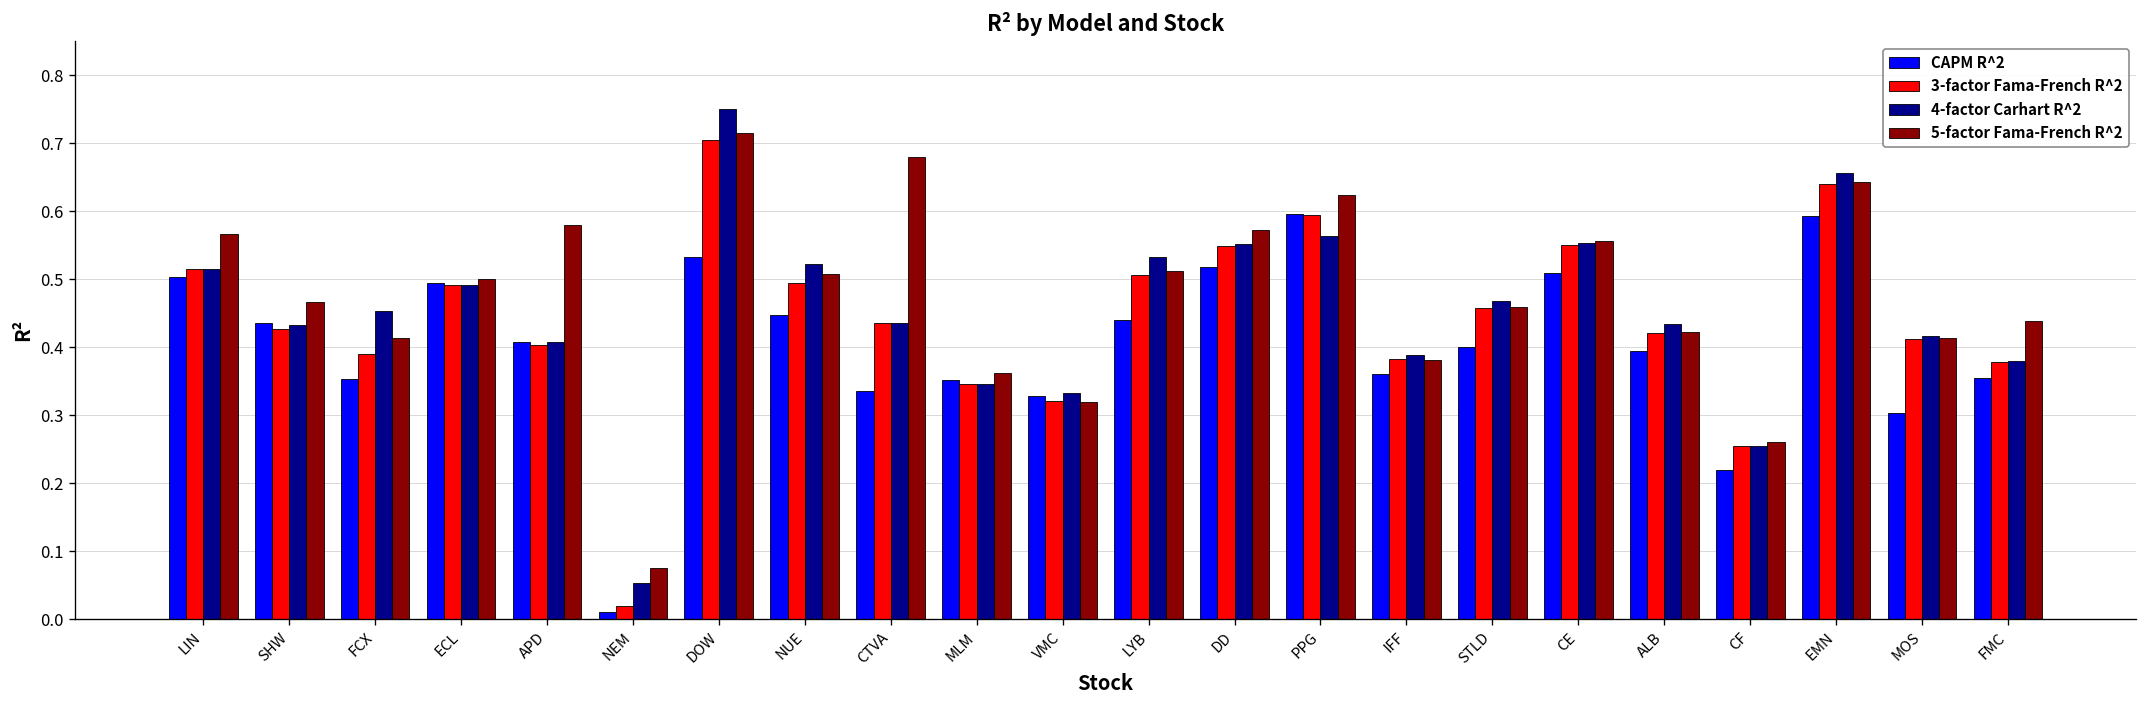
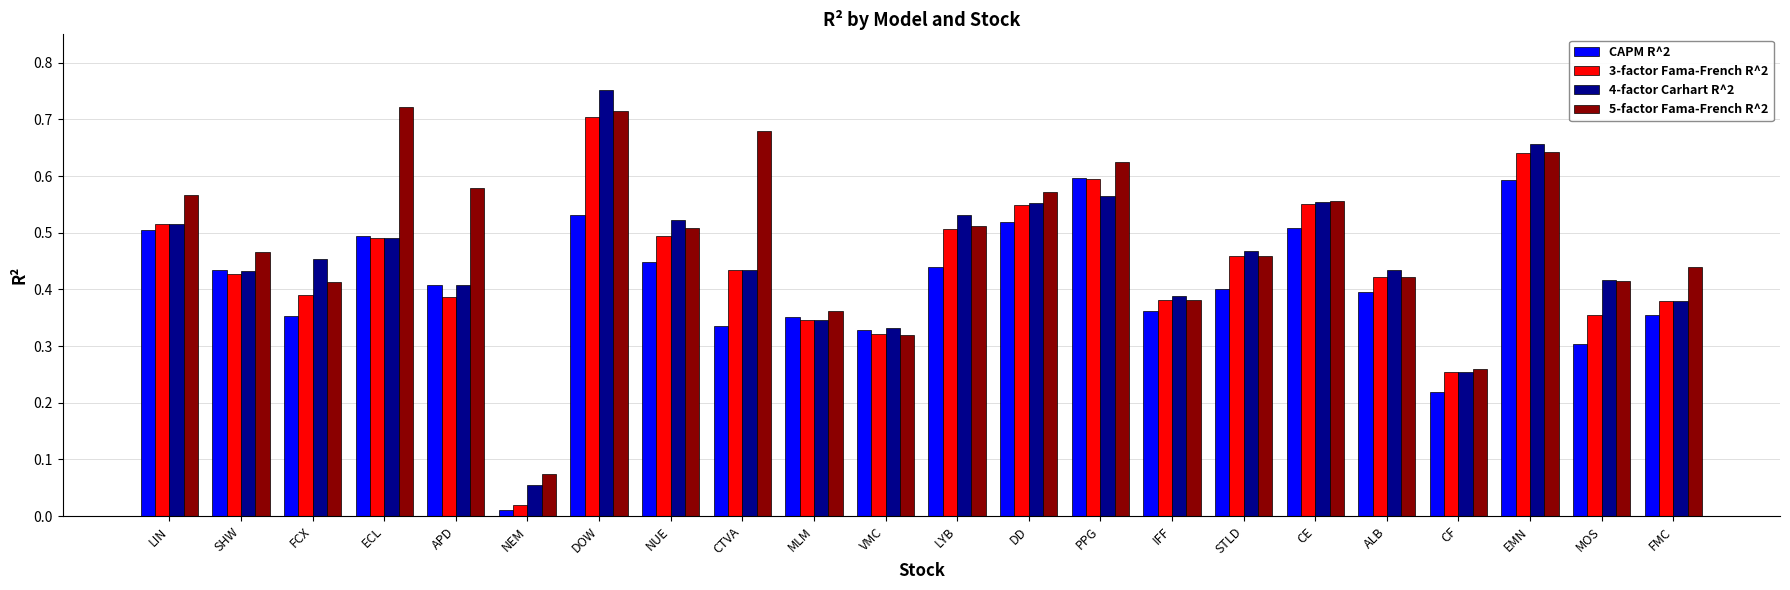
5-factor Fama-French R^2, ECL: 0.50 -> 0.72
3-factor Fama-French R^2, APD: 0.40 -> 0.39
3-factor Fama-French R^2, MOS: 0.41 -> 0.35
